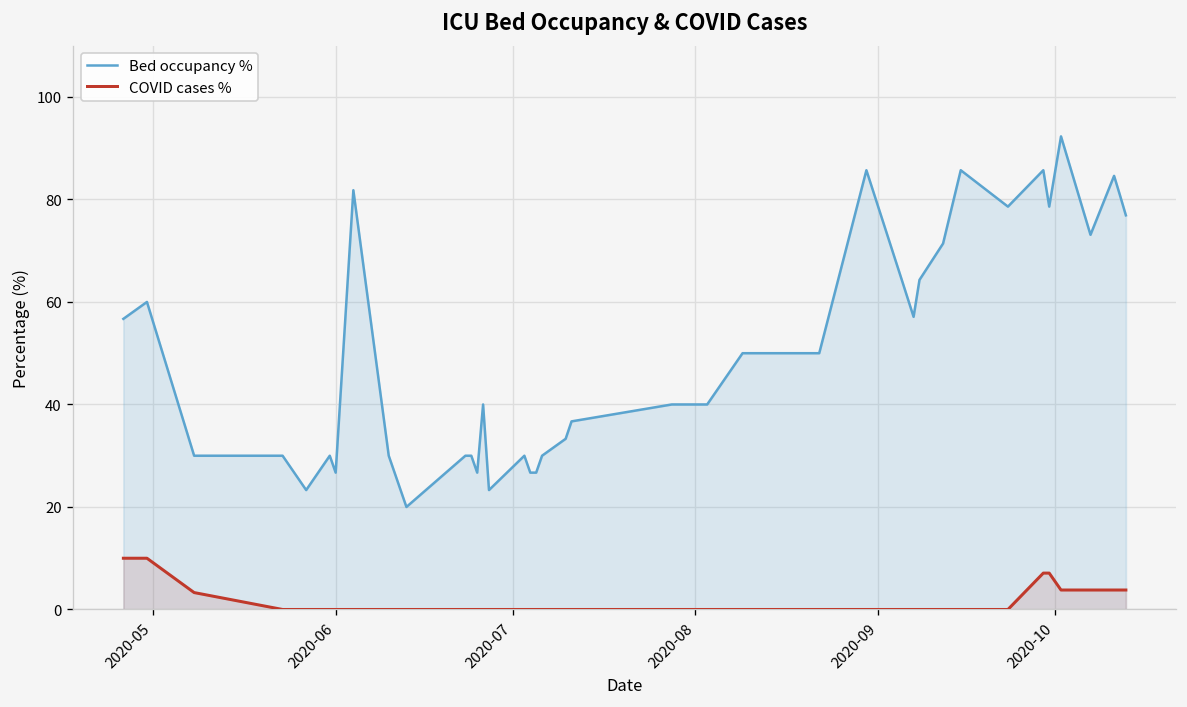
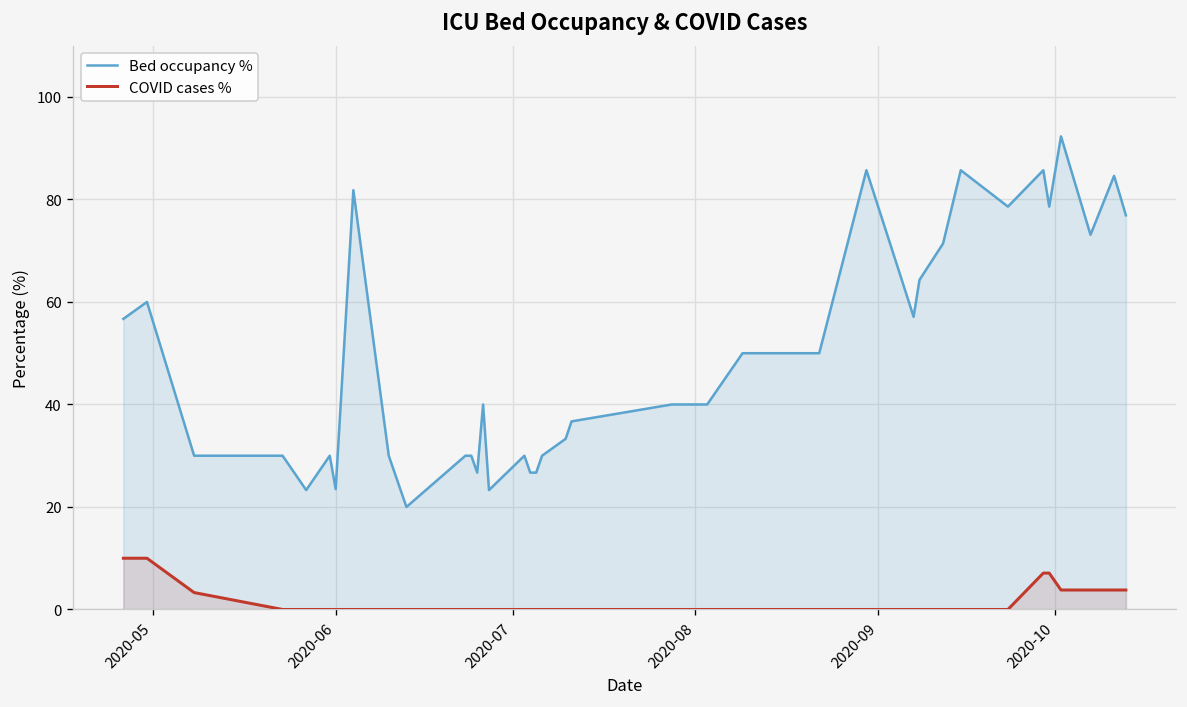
Bed occupancy %, 2020-06: 27 -> 24
